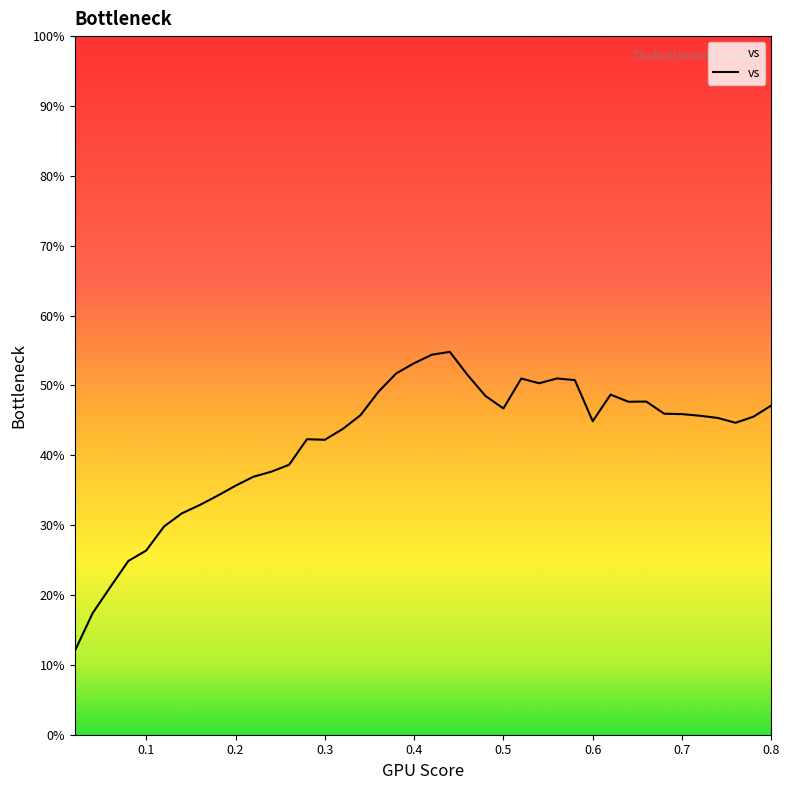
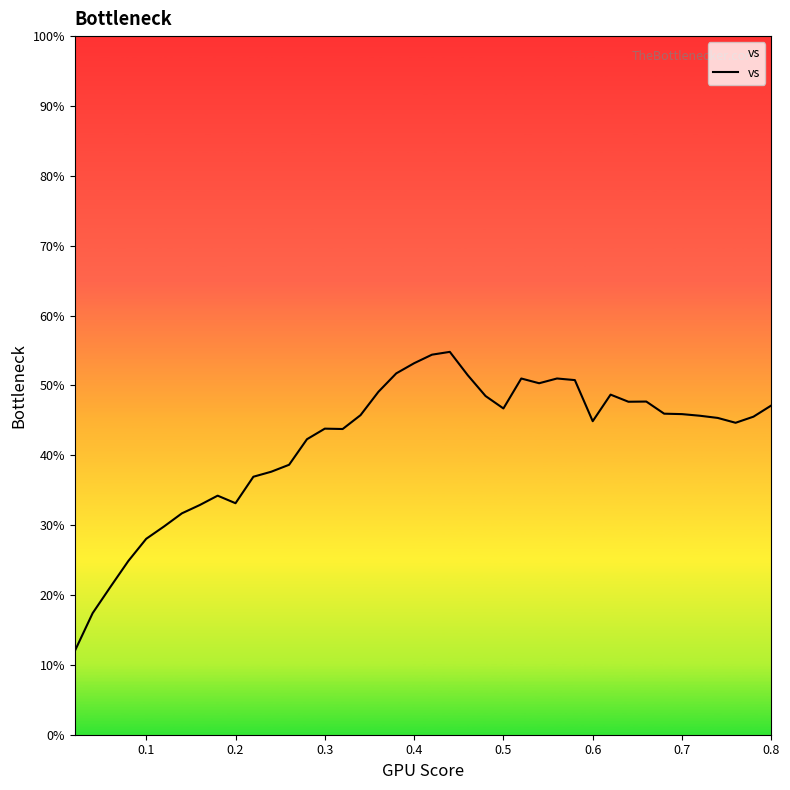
0.1: 26% -> 28%
0.2: 36% -> 33%
0.3: 42% -> 44%
